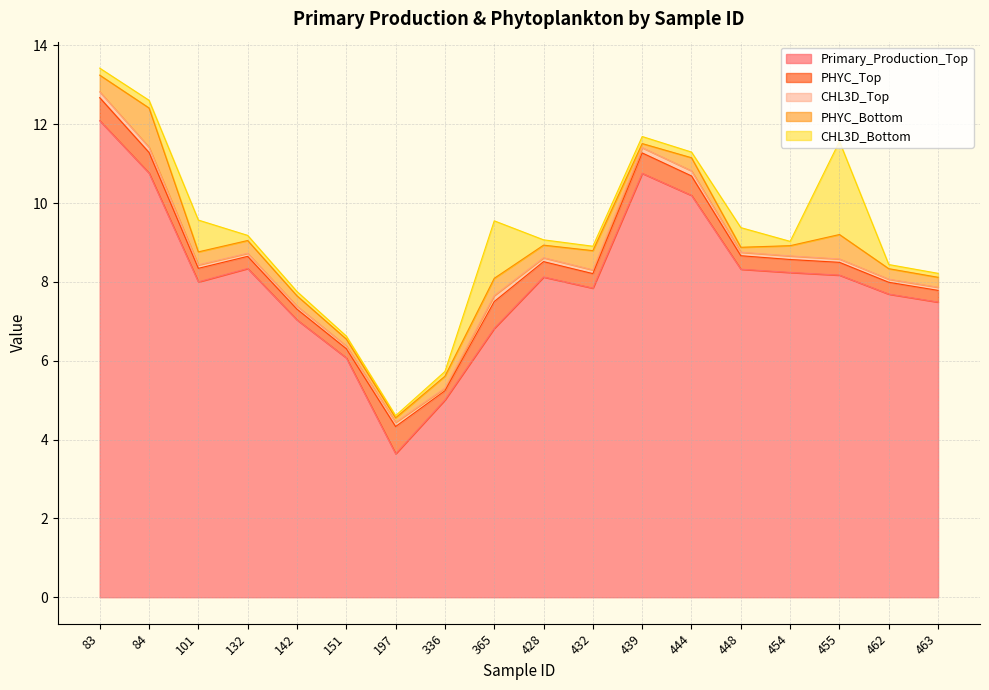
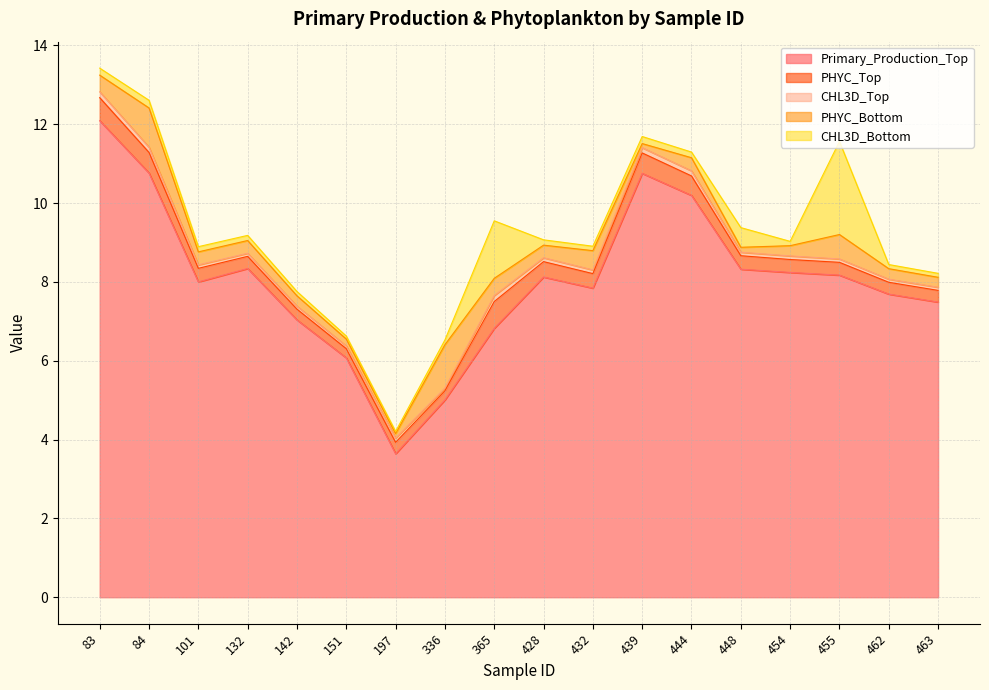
CHL3D_Bottom, 101: 0.8 -> 0.1
PHYC_Top, 197: 0.7 -> 0.3
PHYC_Bottom, 336: 0.3 -> 1.1
